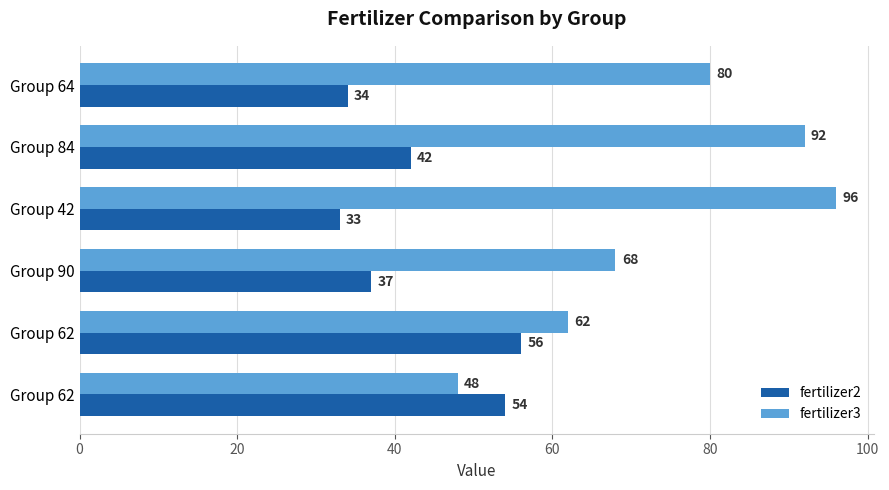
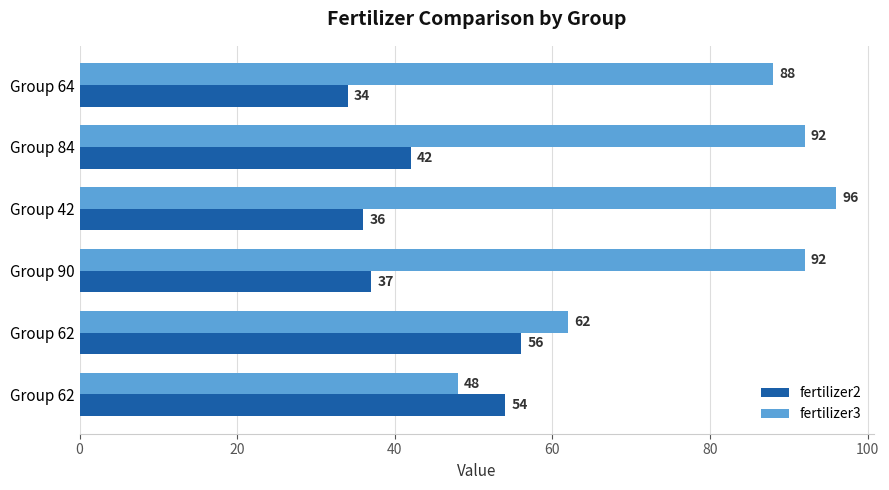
fertilizer3, Group 64: 80 -> 88
fertilizer2, Group 42: 33 -> 36
fertilizer3, Group 90: 68 -> 92
